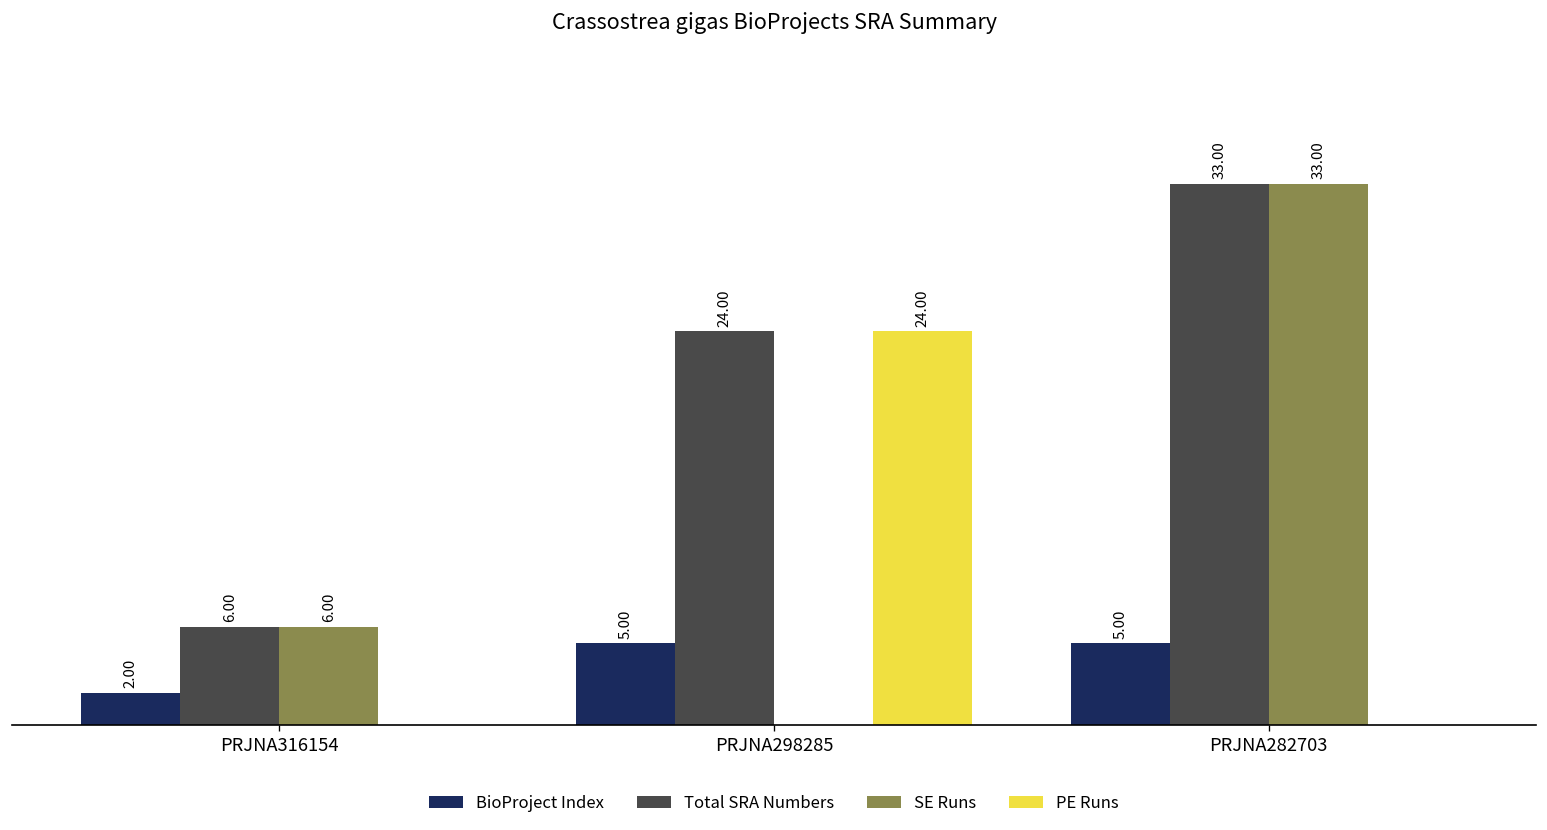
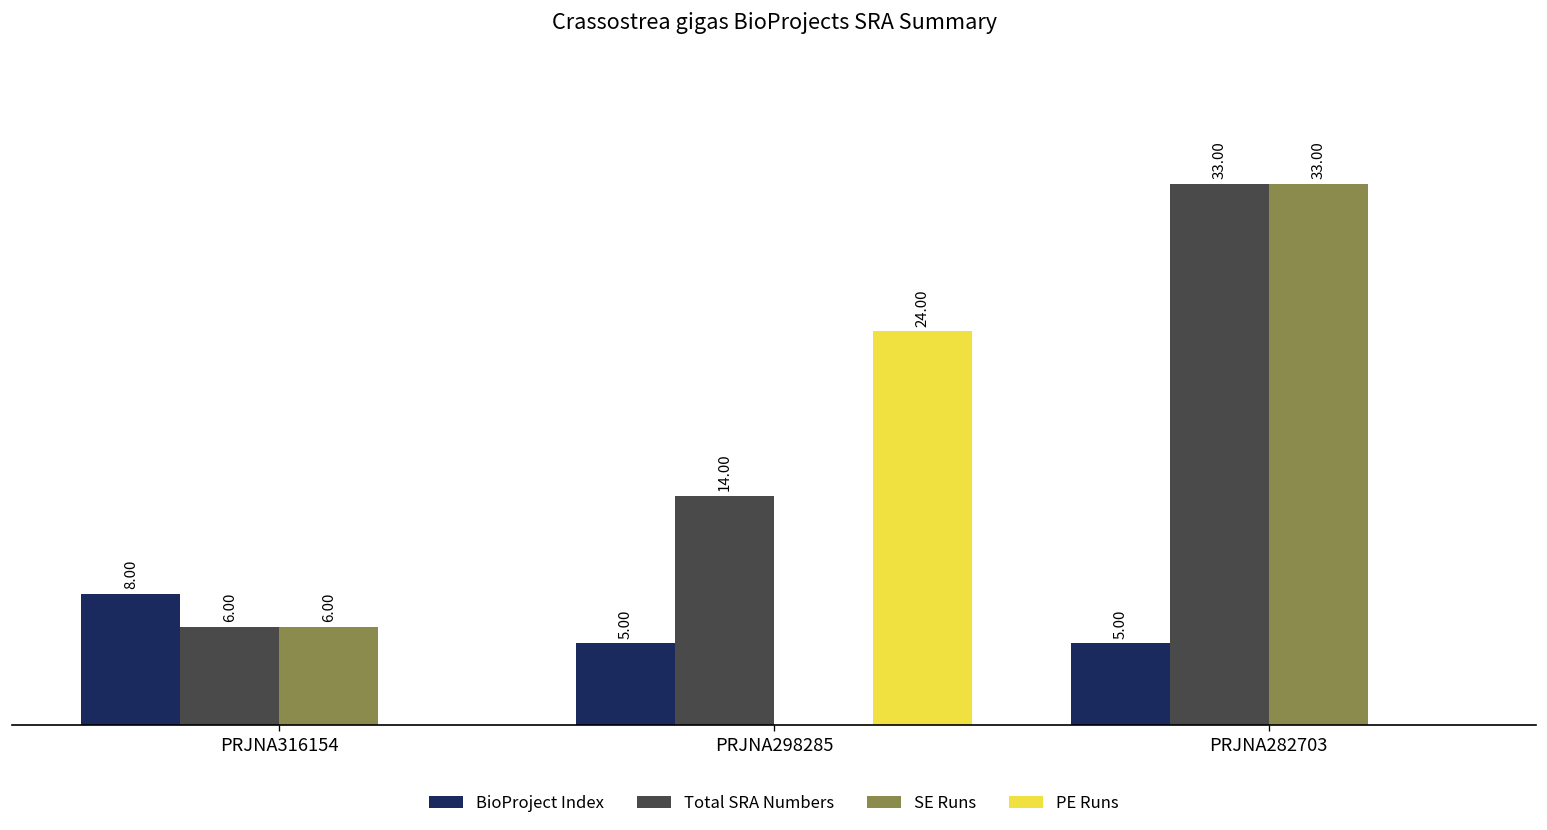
BioProject Index, PRJNA316154: 2.00 -> 8.00
Total SRA Numbers, PRJNA298285: 24.00 -> 14.00
